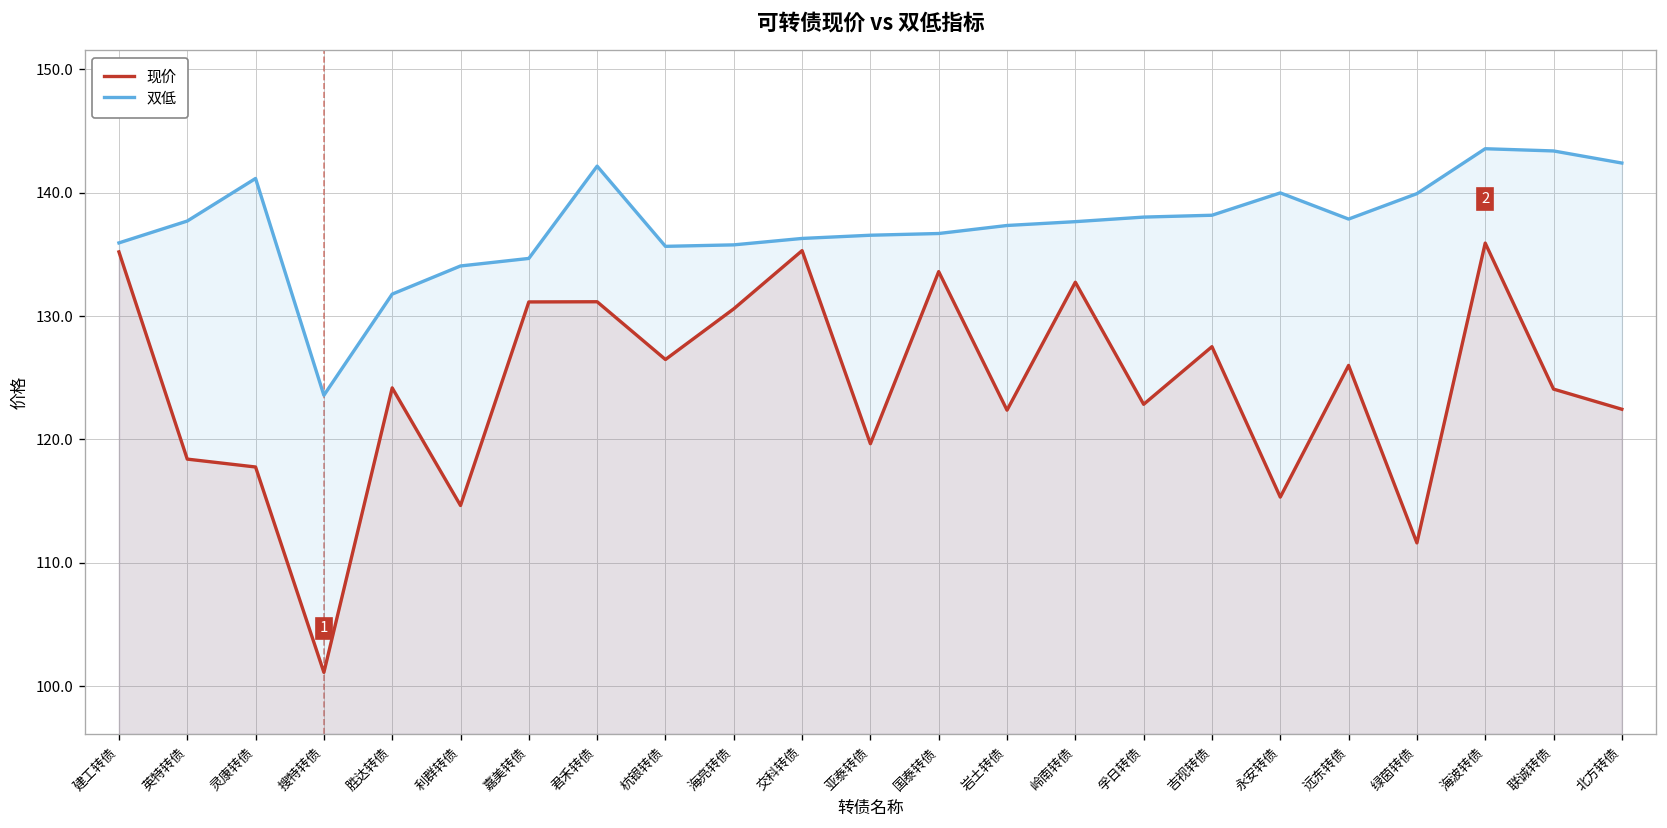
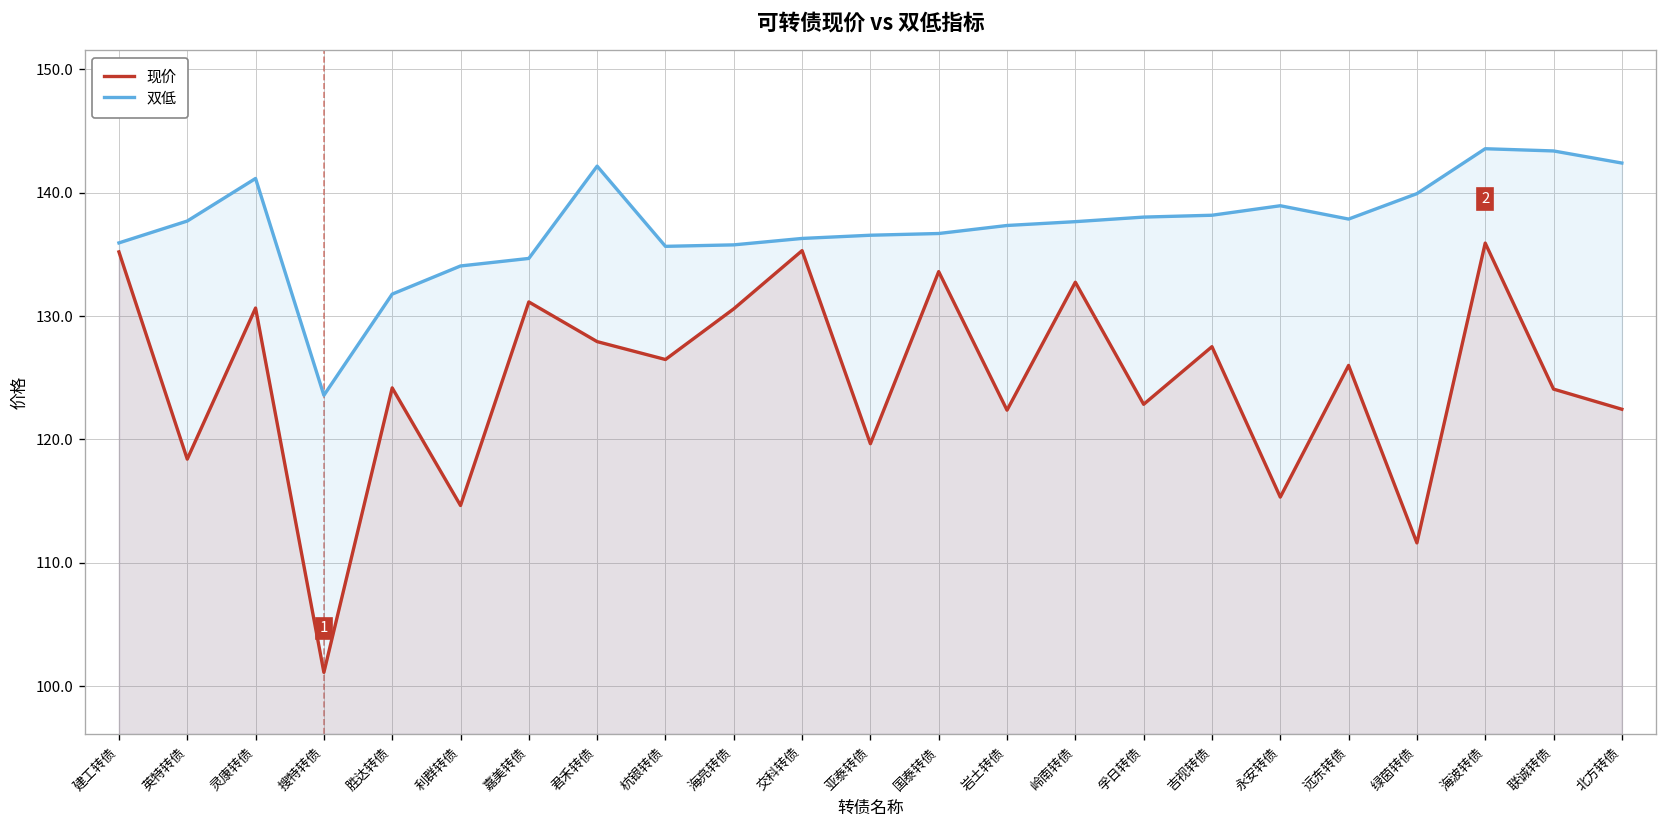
现价, 灵康转债: 117.8 -> 130.7
现价, 君禾转债: 131.2 -> 127.9
双低, 永安转债: 140.0 -> 138.9
